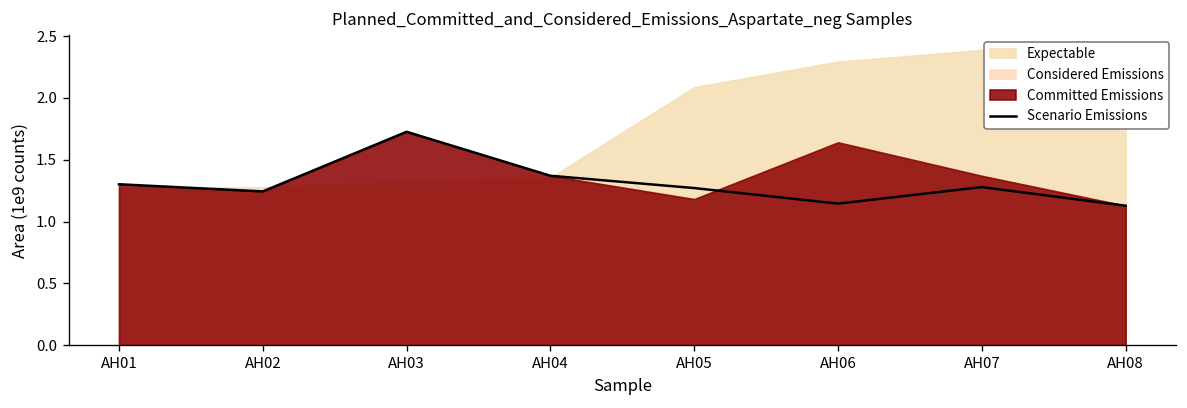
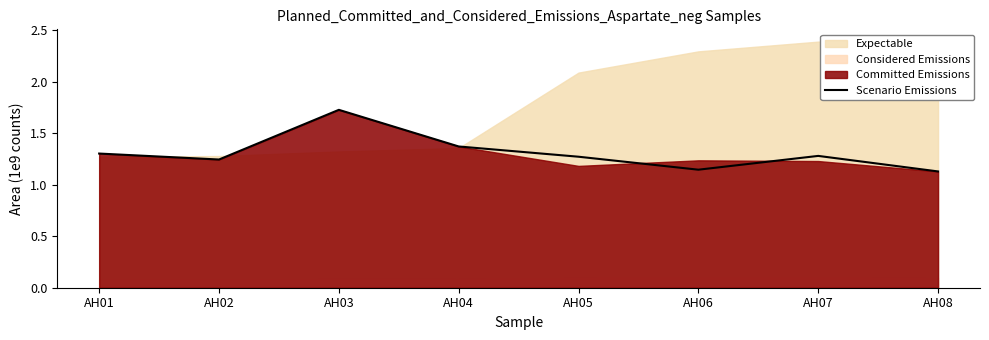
Committed Emissions, AH06: 1.64 -> 1.24
Committed Emissions, AH07: 1.37 -> 1.23
